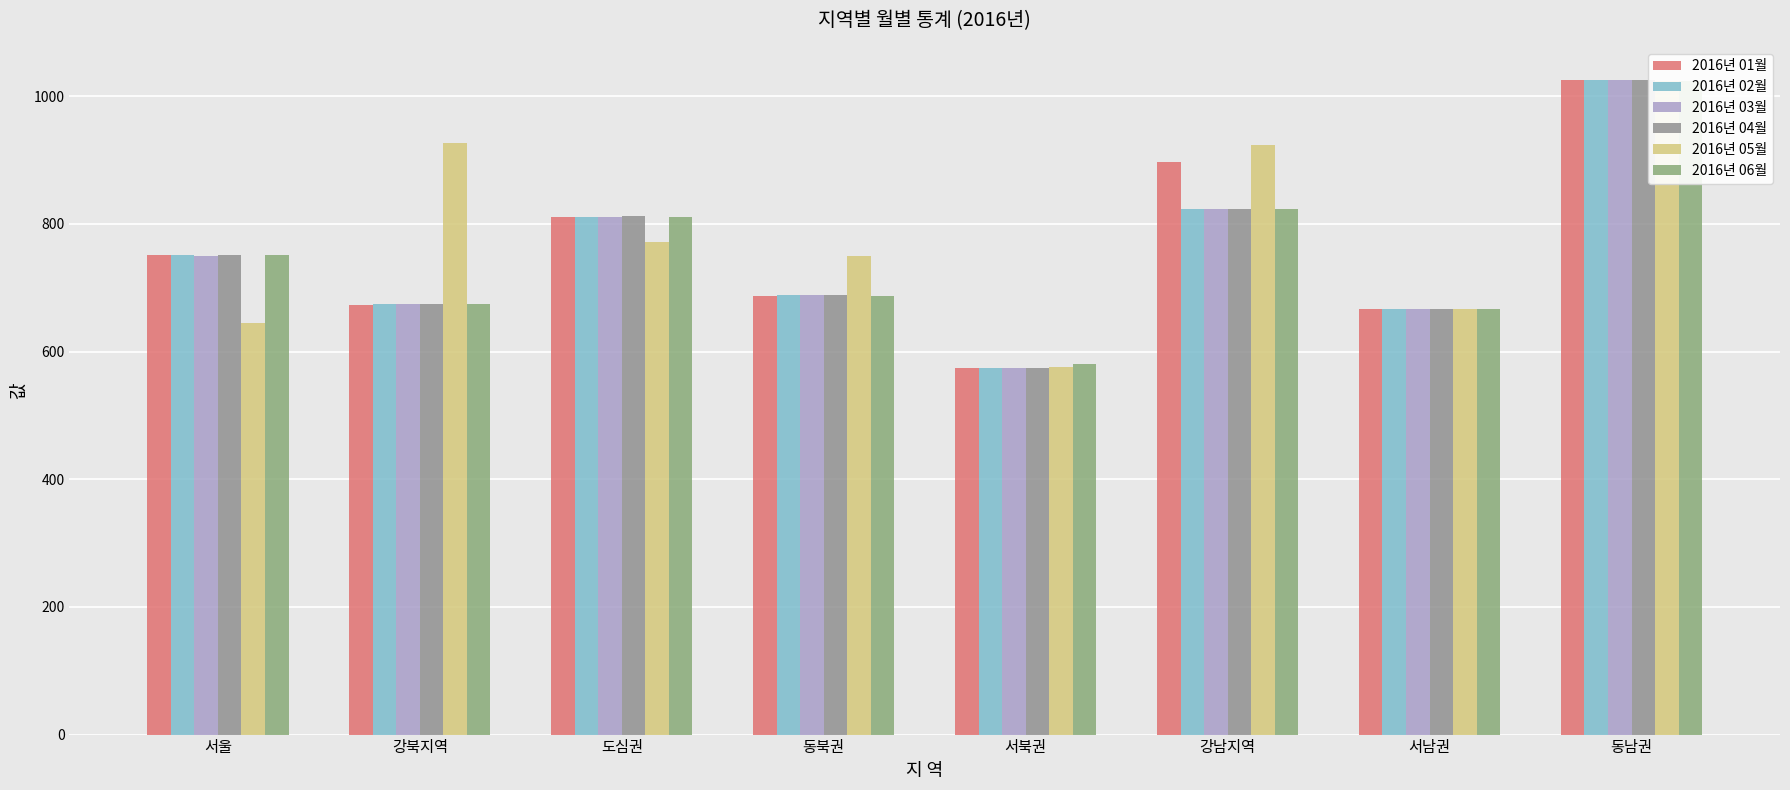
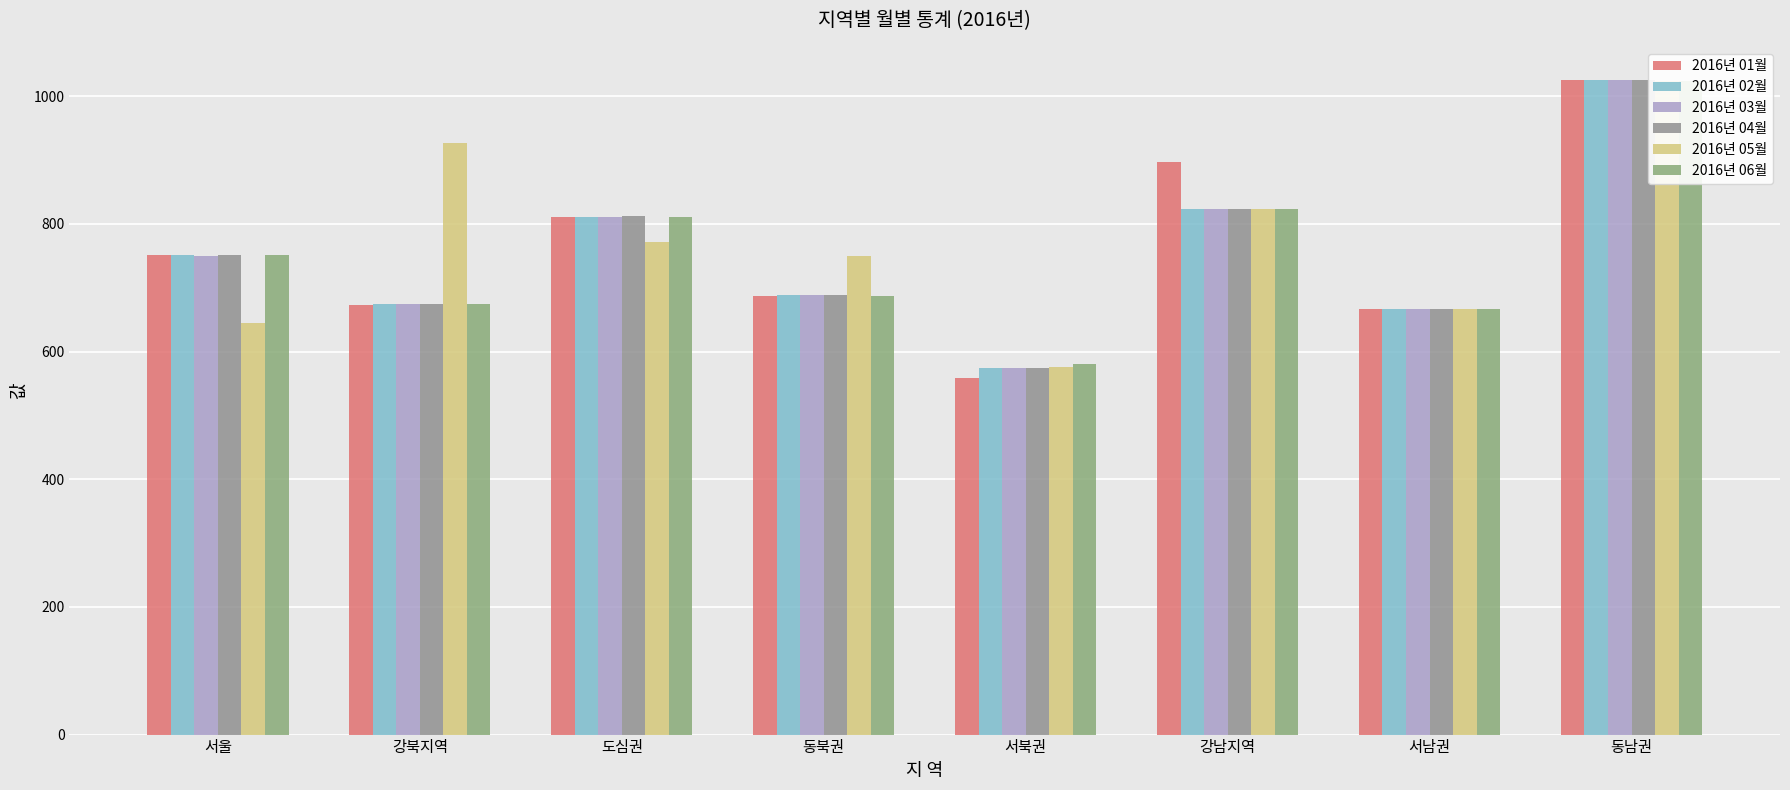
2016년 01월, 서북권: 580 -> 560
2016년 05월, 강남지역: 920 -> 820
